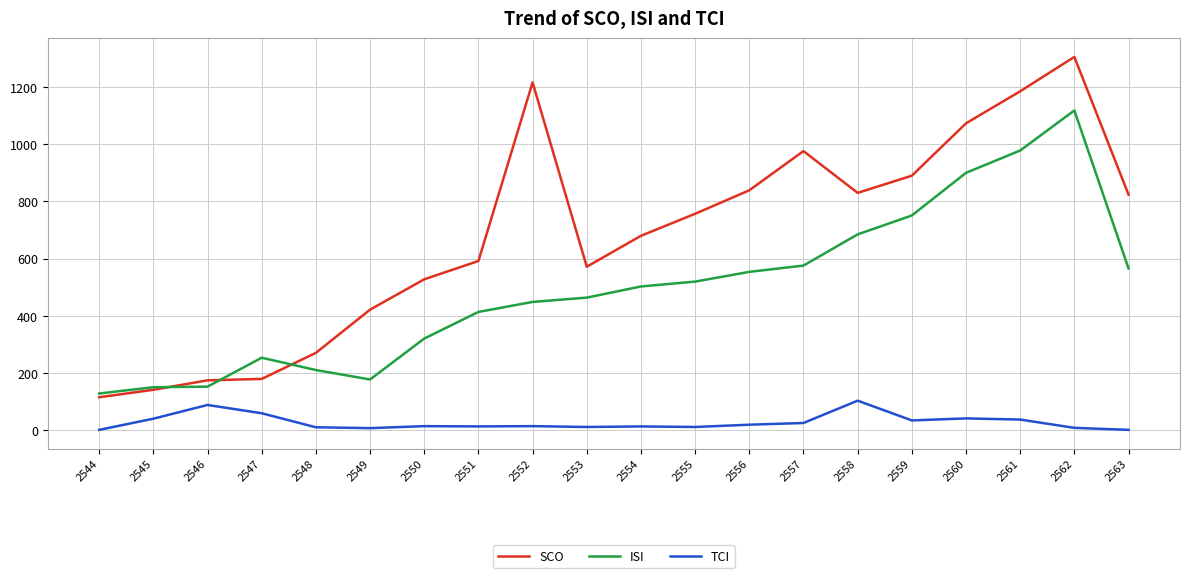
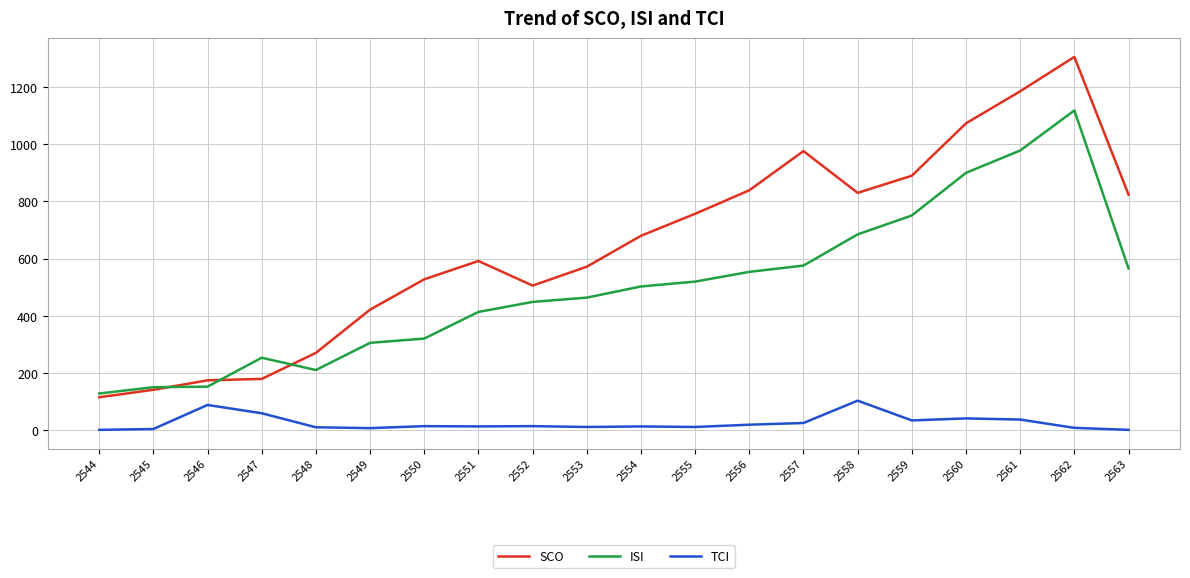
TCI, 2545: 40 -> 10
ISI, 2549: 180 -> 310
SCO, 2552: 1220 -> 510
